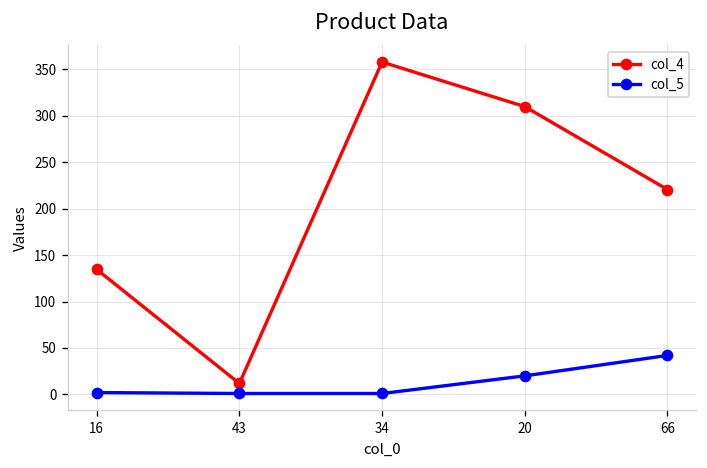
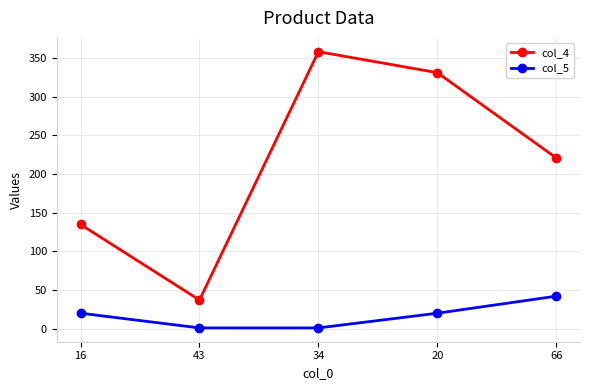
col_5, 16: 0 -> 20
col_4, 43: 10 -> 40
col_4, 20: 310 -> 330
